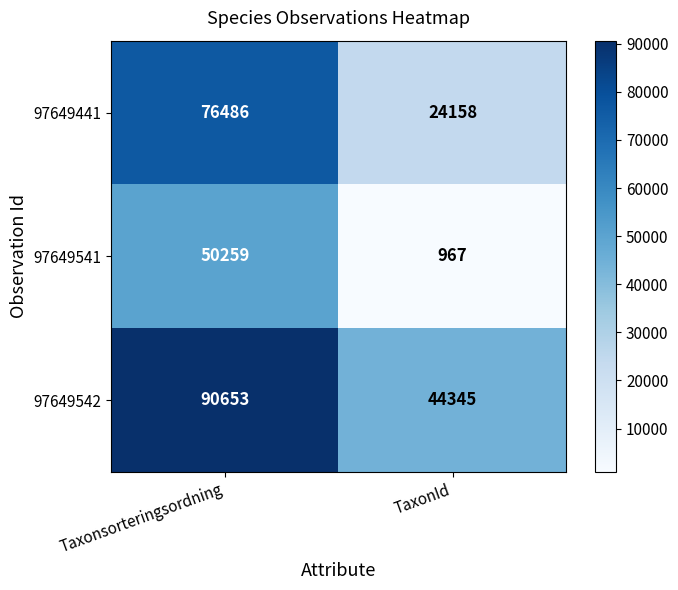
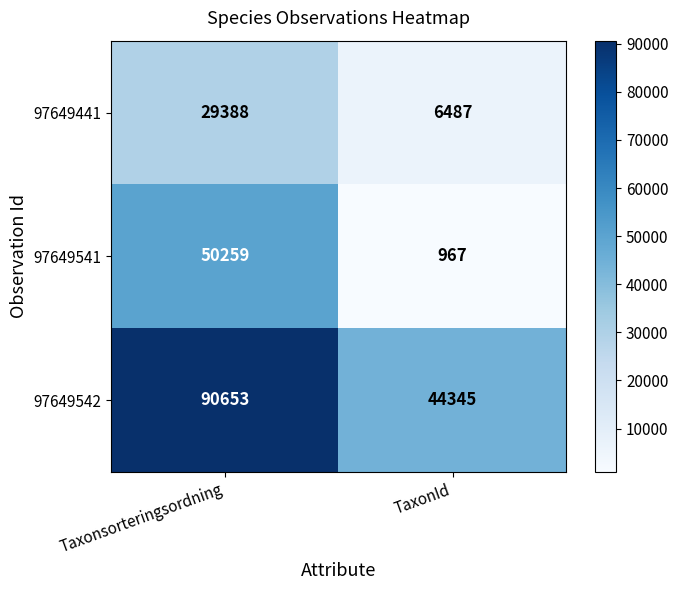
97649441, Taxonsorteringsordning: 76486 -> 29388
97649441, TaxonId: 24158 -> 6487
